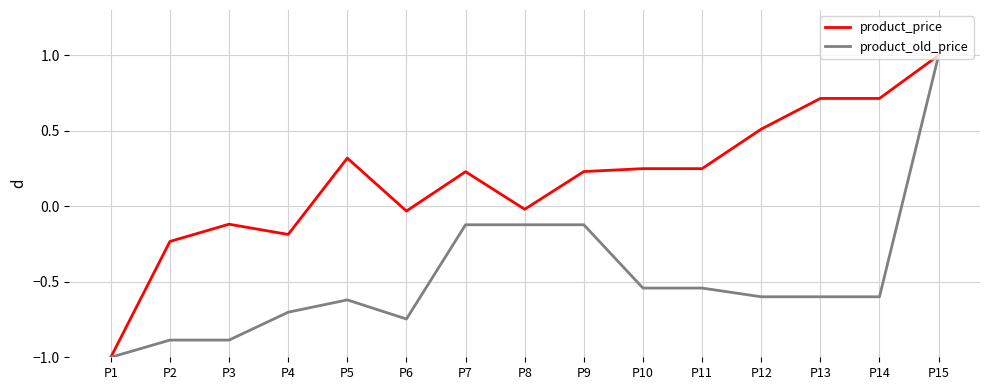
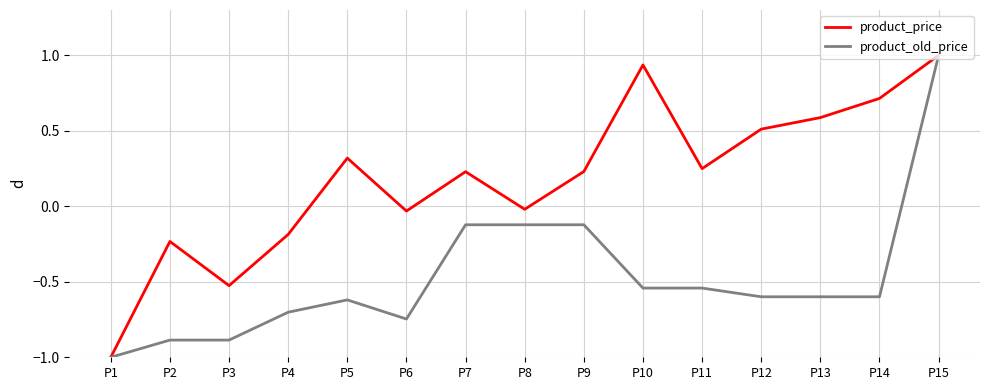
product_price, P3: -0.12 -> -0.53
product_price, P10: 0.25 -> 0.94
product_price, P13: 0.71 -> 0.59
